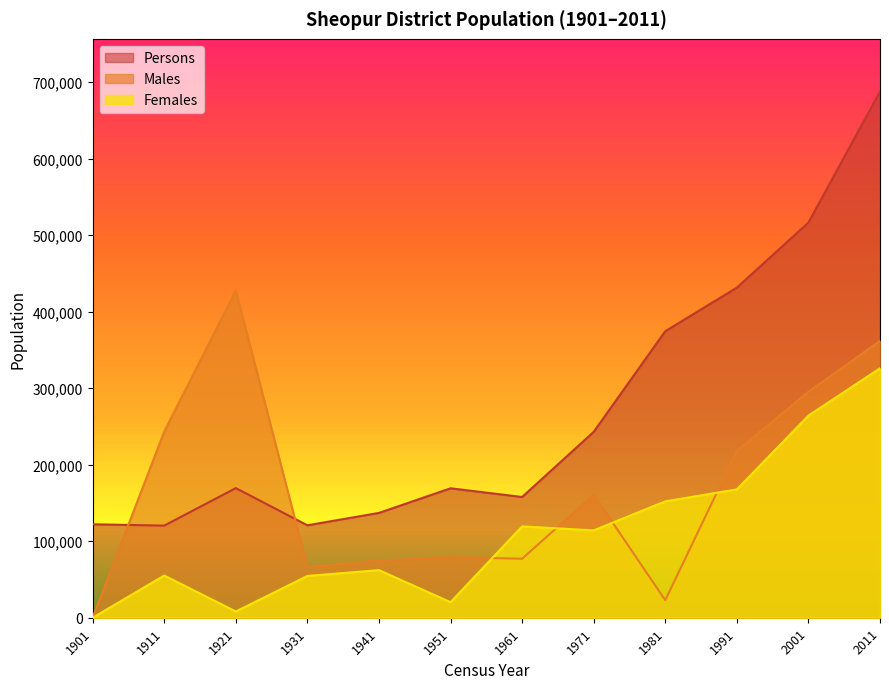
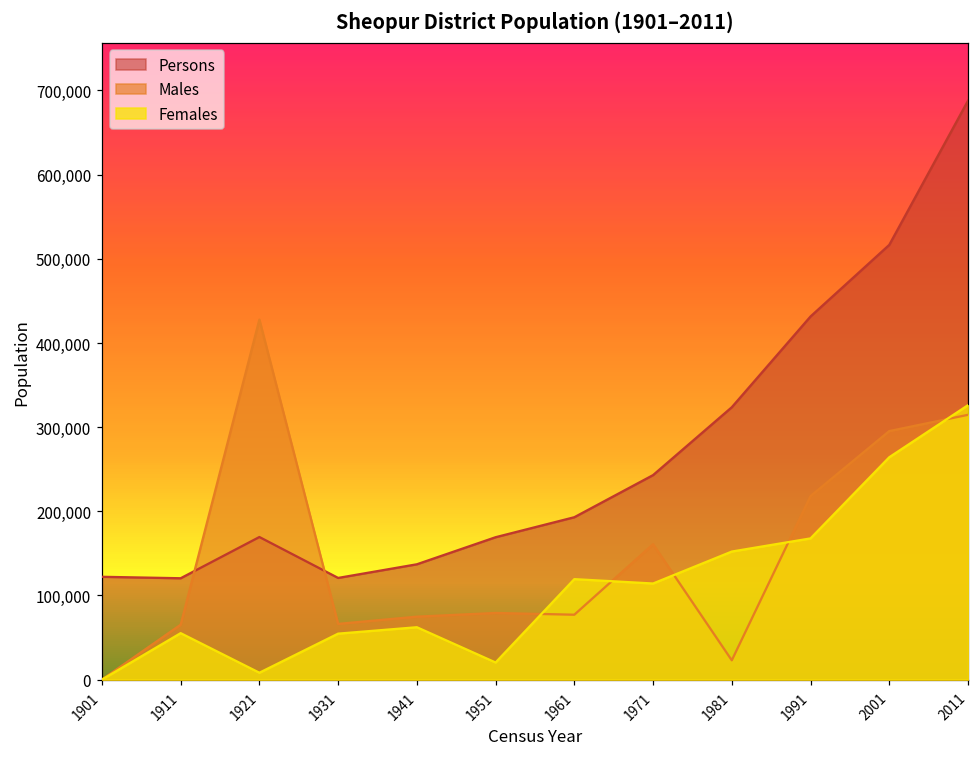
Males, 1911: 240,000 -> 70,000
Persons, 1961: 160,000 -> 190,000
Persons, 1981: 370,000 -> 320,000
Males, 2011: 360,000 -> 310,000
